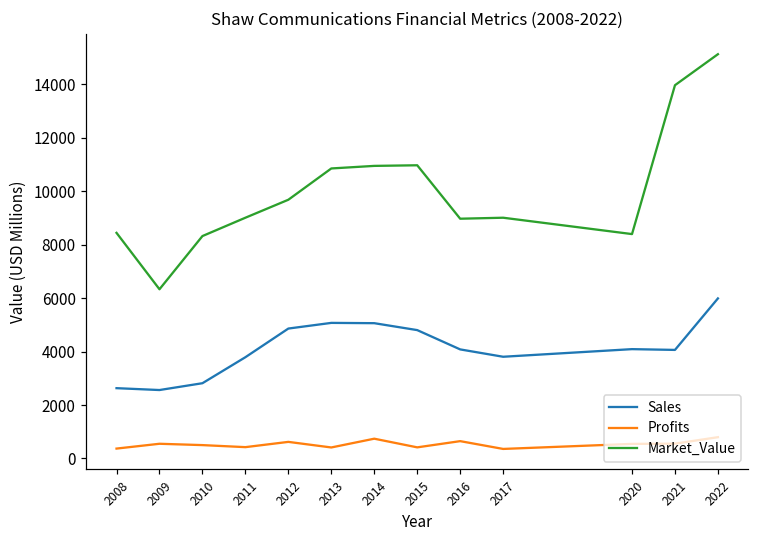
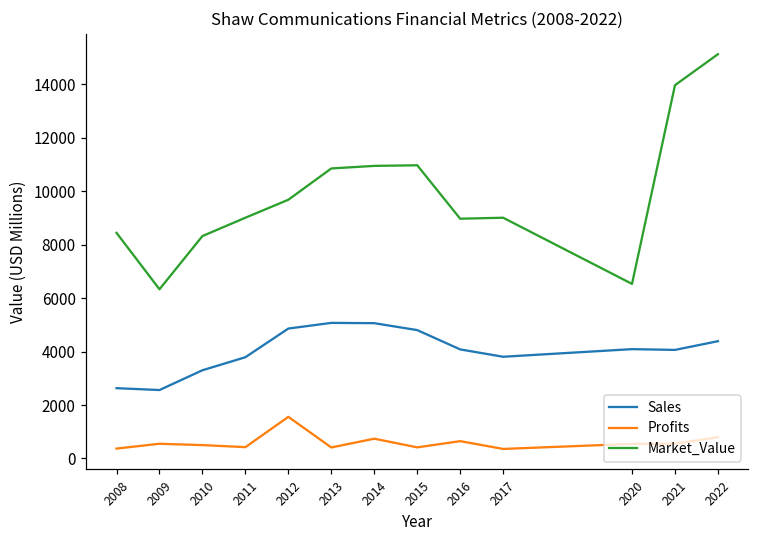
Sales, 2010: 2800 -> 3300
Profits, 2012: 600 -> 1600
Market_Value, 2020: 8400 -> 6500
Sales, 2022: 6000 -> 4400
